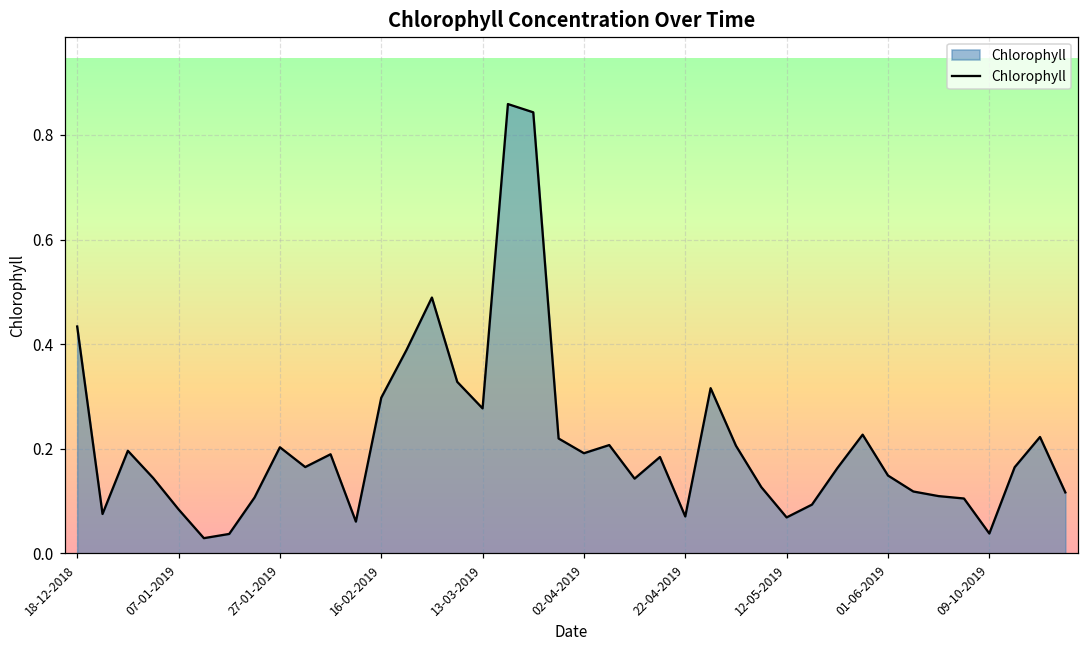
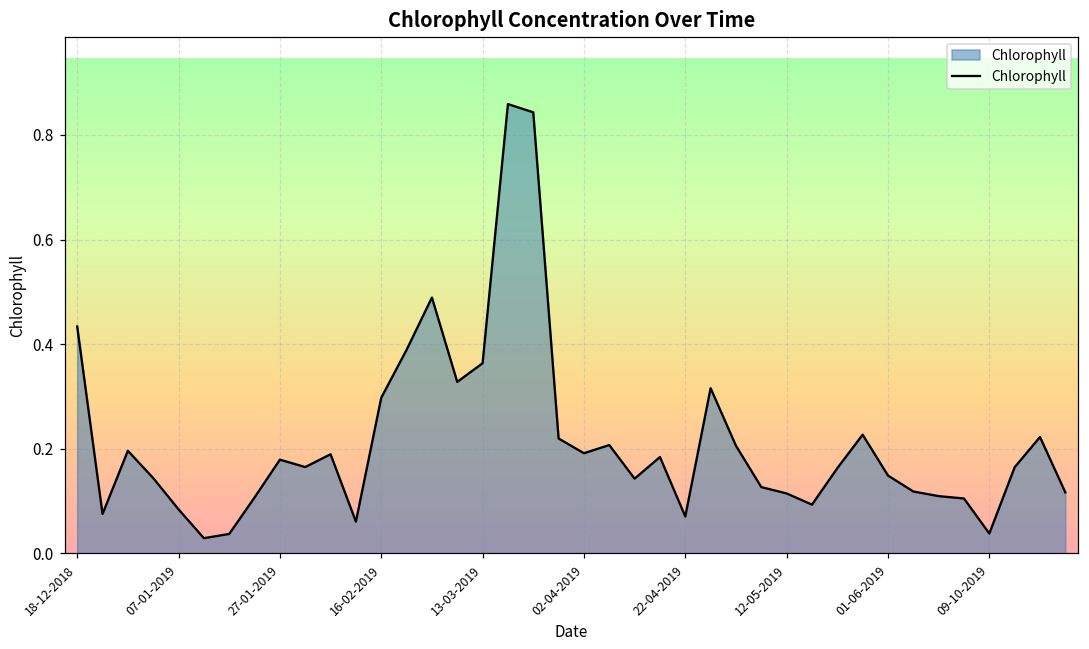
27-01-2019: 0.20 -> 0.18
13-03-2019: 0.28 -> 0.36
12-05-2019: 0.07 -> 0.11
